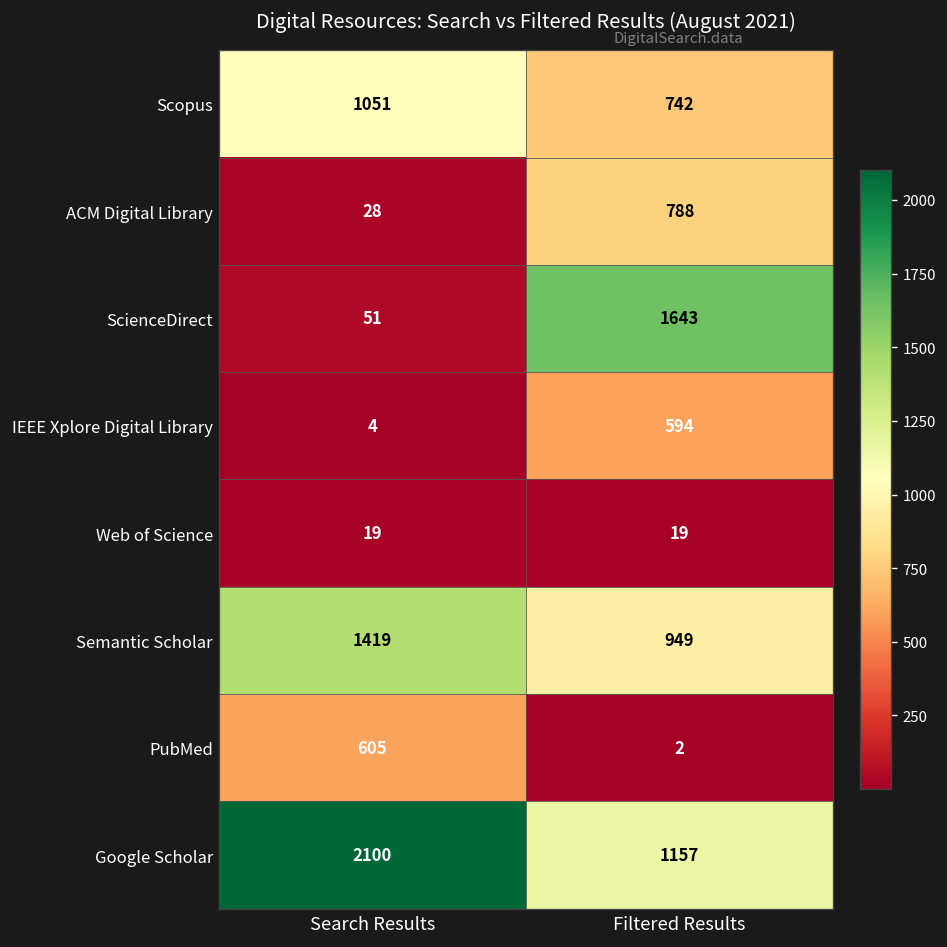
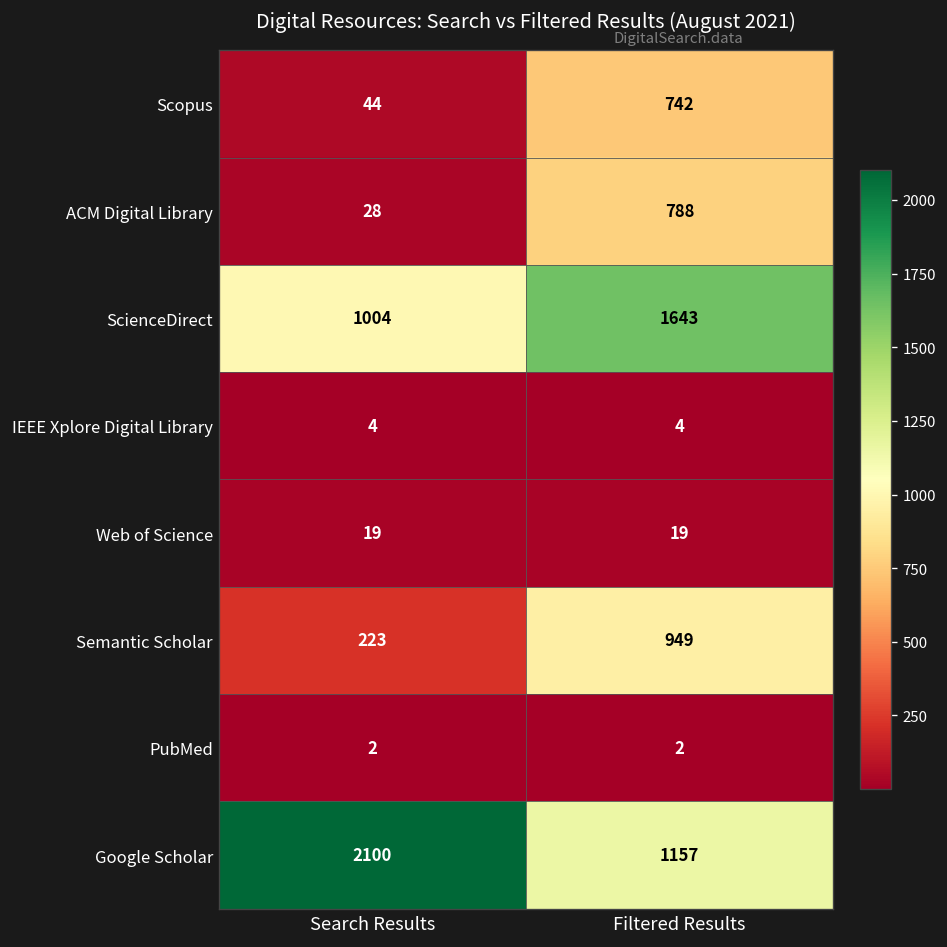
Scopus, Search Results: 1051 -> 44
ScienceDirect, Search Results: 51 -> 1004
IEEE Xplore Digital Library, Filtered Results: 594 -> 4
Semantic Scholar, Search Results: 1419 -> 223
PubMed, Search Results: 605 -> 2
